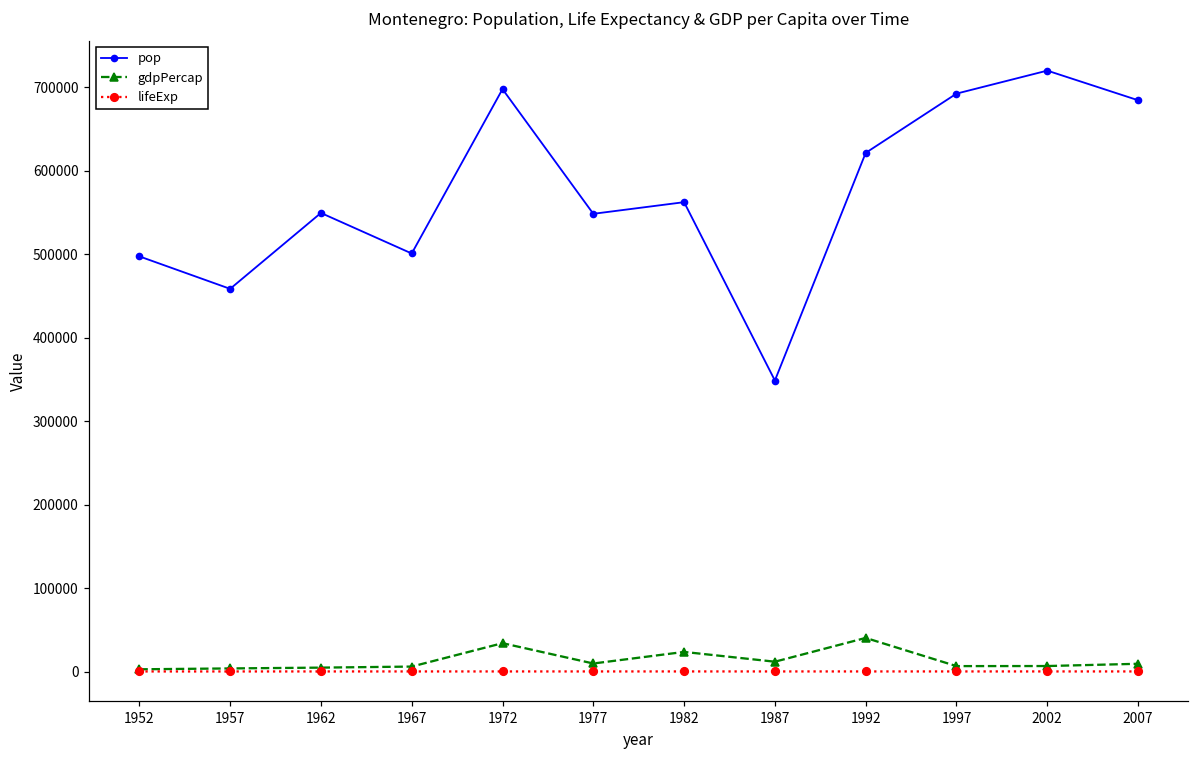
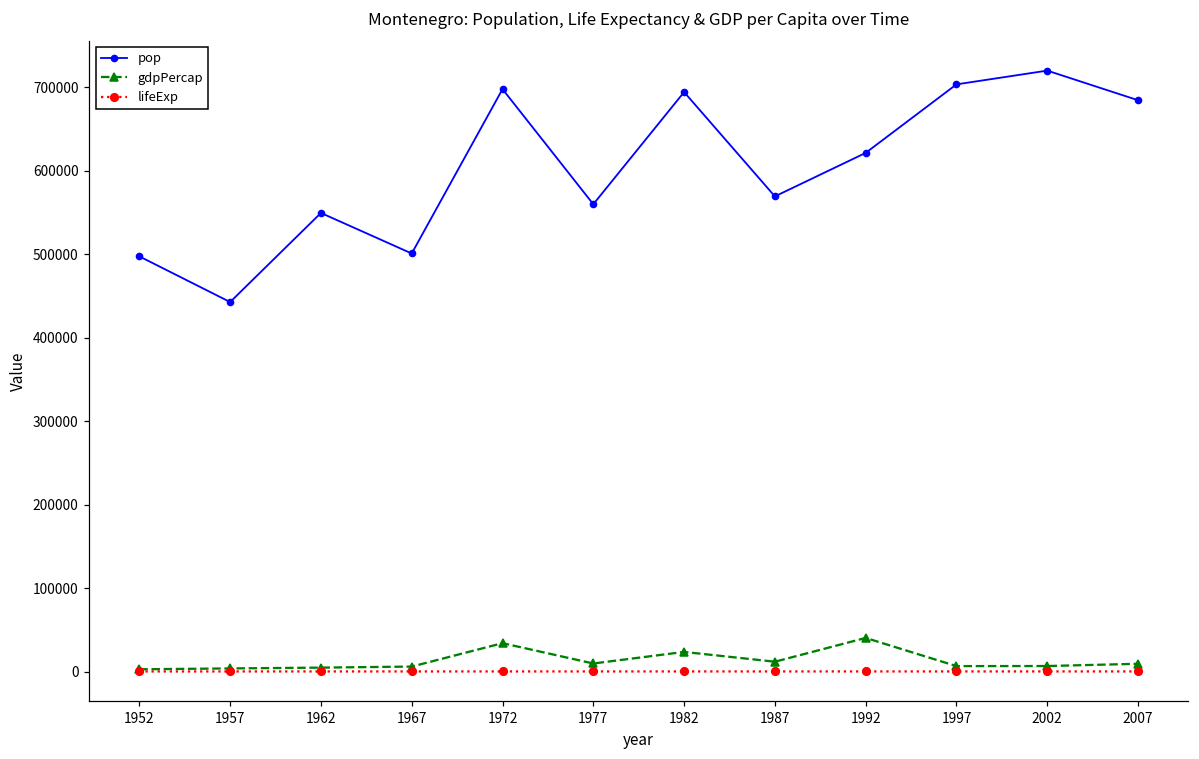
pop, 1957: 460000 -> 440000
pop, 1977: 550000 -> 560000
pop, 1982: 560000 -> 690000
pop, 1987: 350000 -> 570000
pop, 1997: 690000 -> 700000
